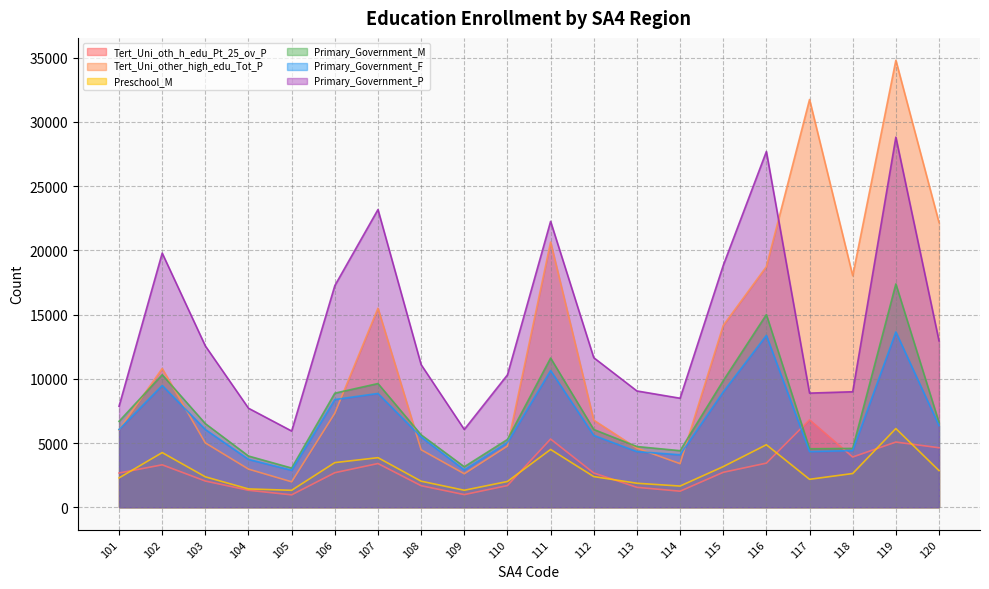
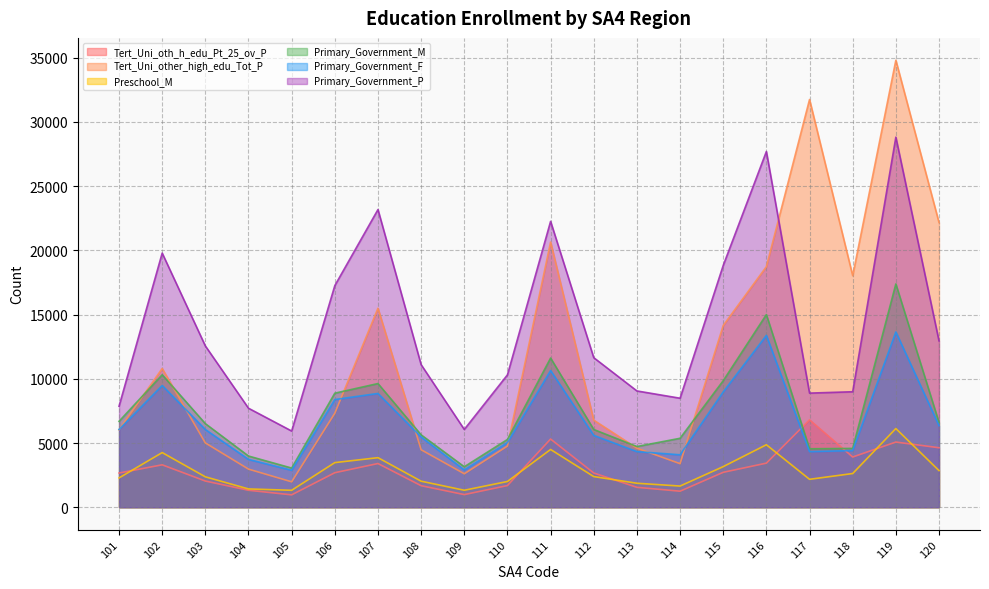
Primary_Government_M, 114: 4400 -> 5400
